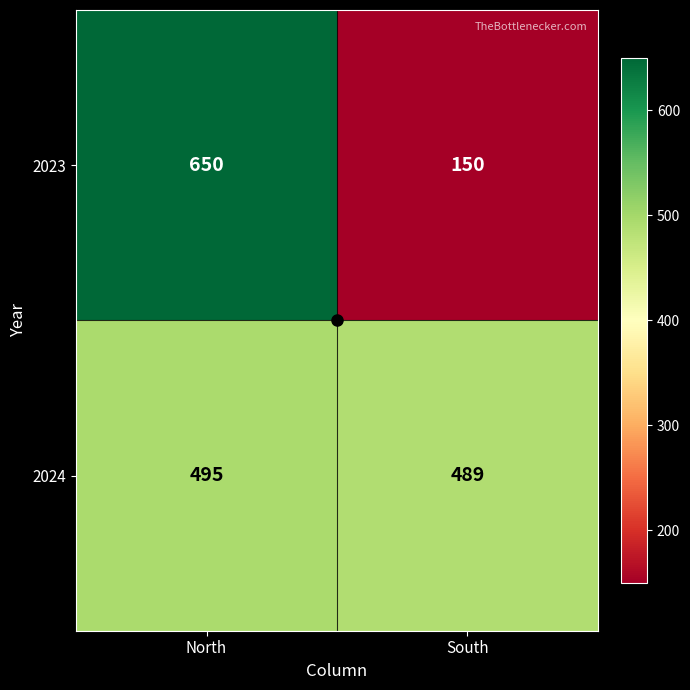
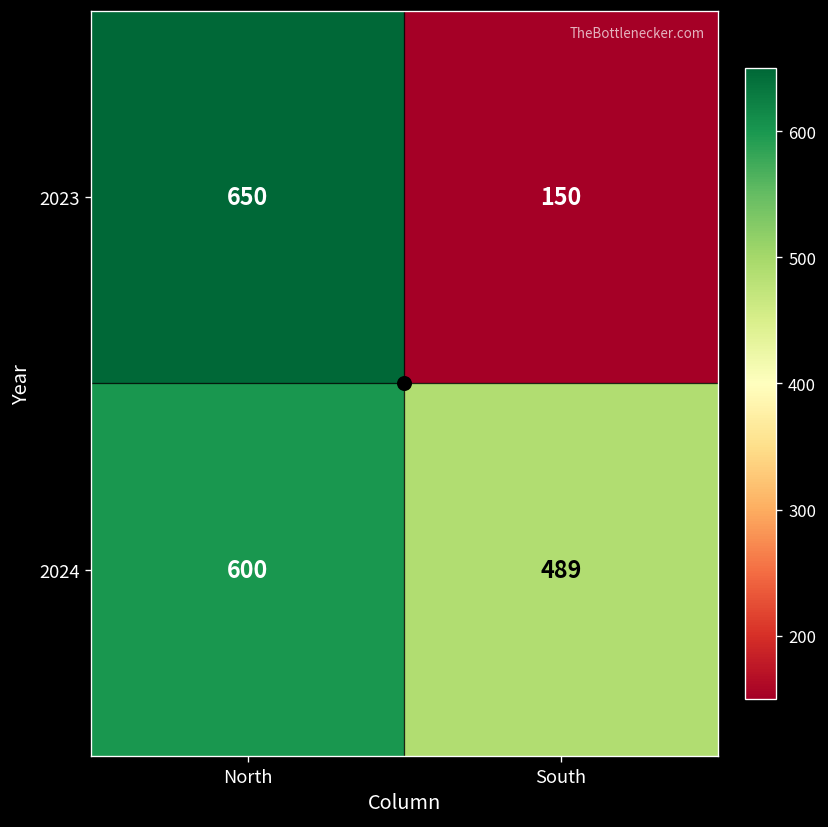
2024, North: 495 -> 600
